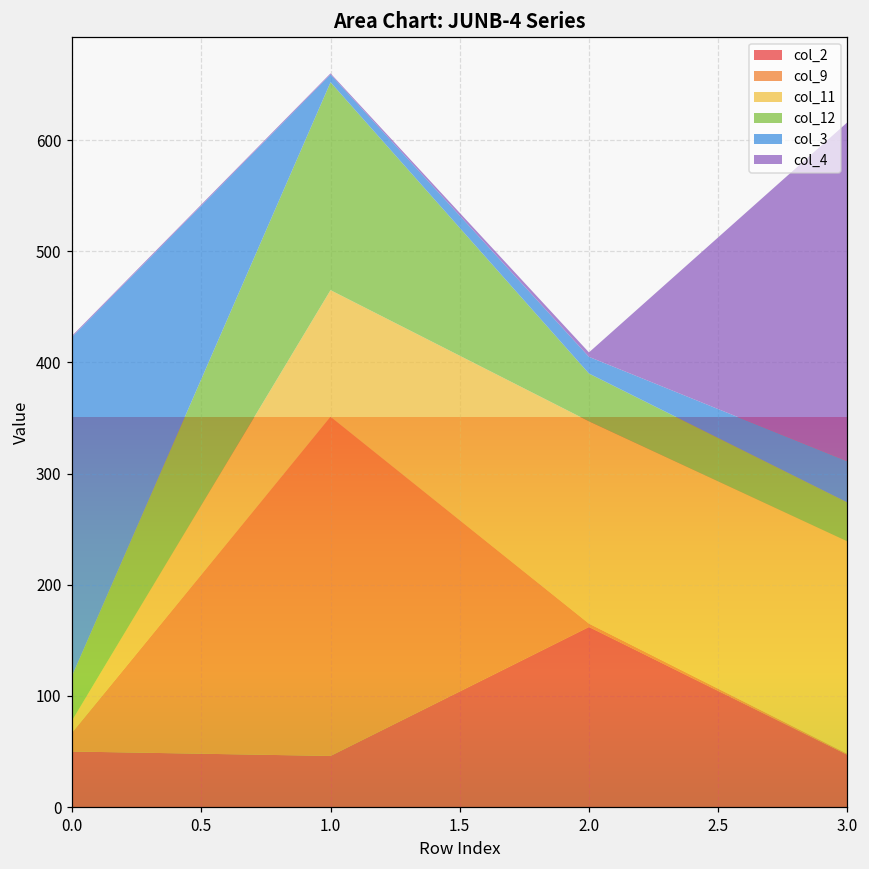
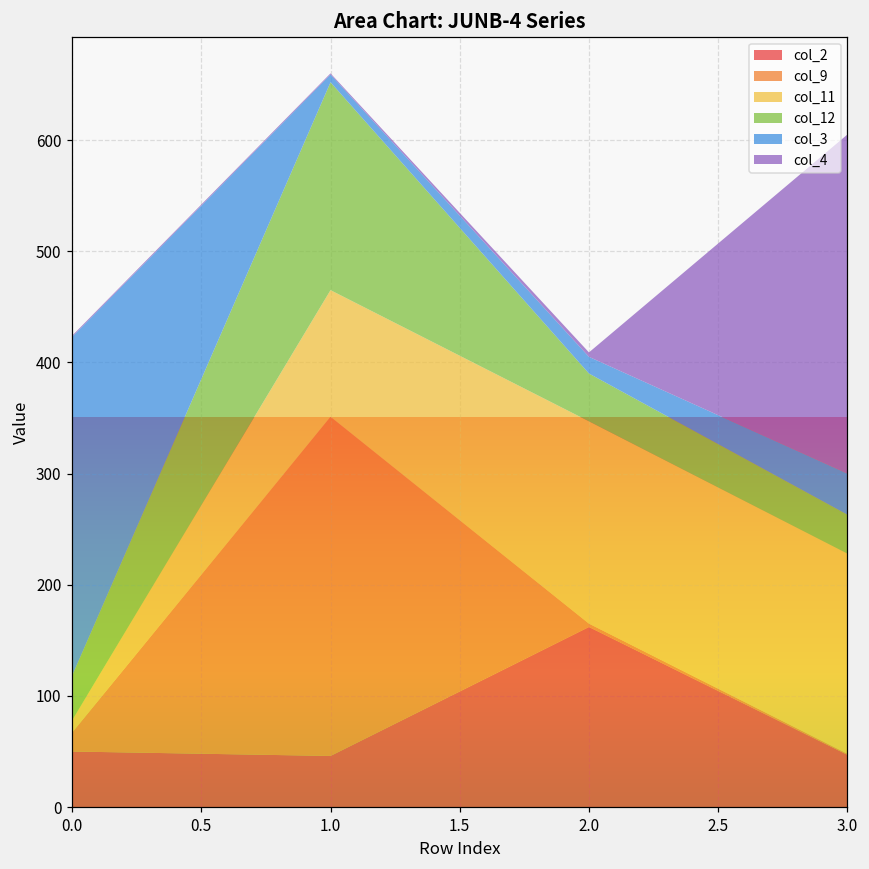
col_11, 3.0: 191 -> 180
